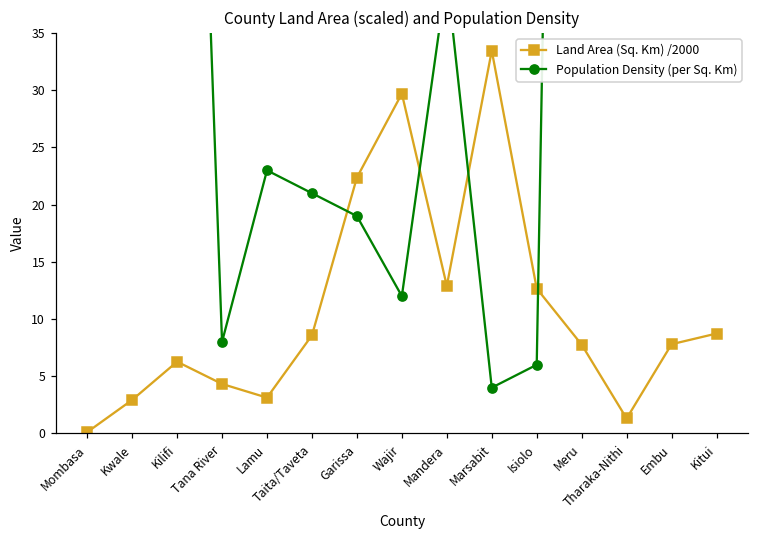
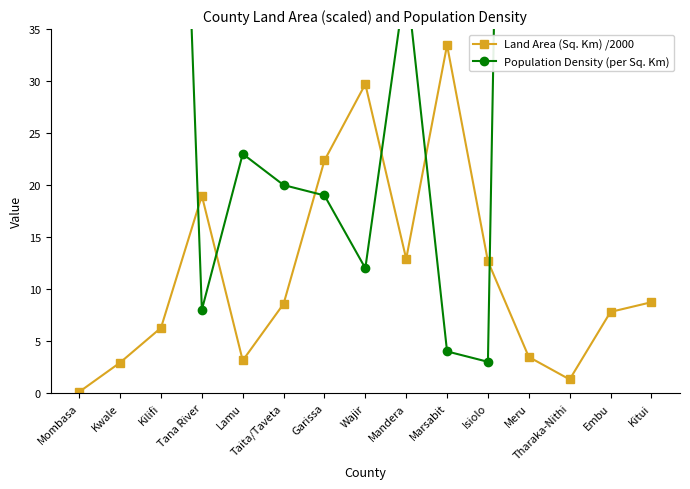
Land Area (Sq. Km) /2000, Tana River: 4.3 -> 19.0
Population Density (per Sq. Km), Taita/Taveta: 21 -> 20
Population Density (per Sq. Km), Isiolo: 6 -> 3
Land Area (Sq. Km) /2000, Meru: 7.8 -> 3.5
